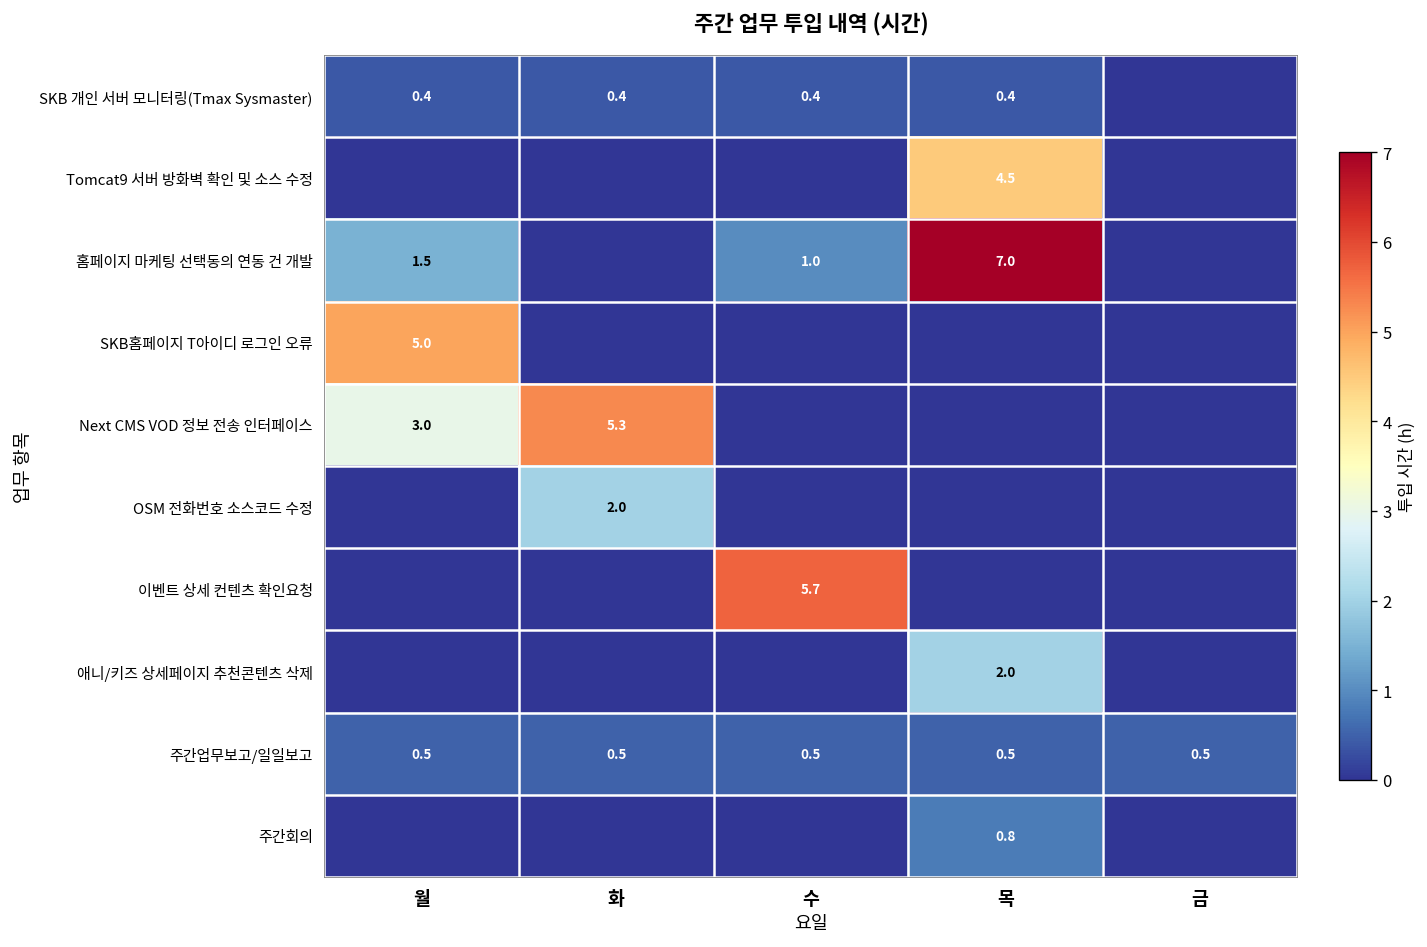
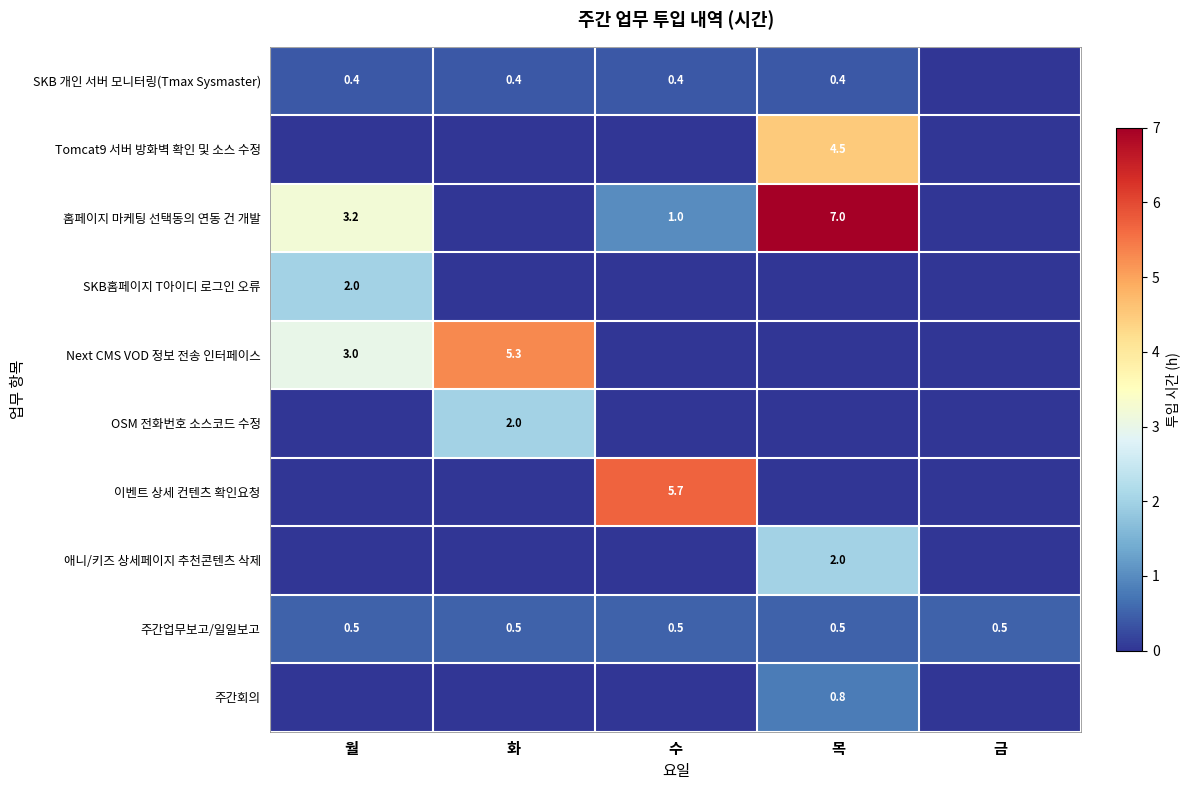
홈페이지 마케팅 선택동의 연동 건 개발, 월: 1.5 -> 3.2
SKB홈페이지 T아이디 로그인 오류, 월: 5.0 -> 2.0
